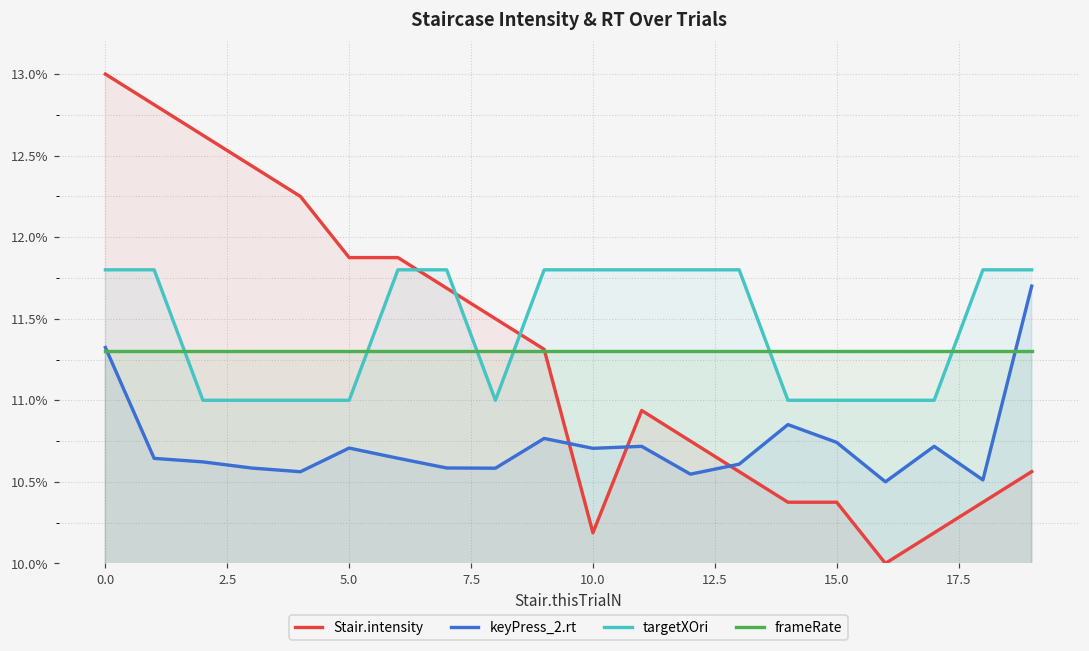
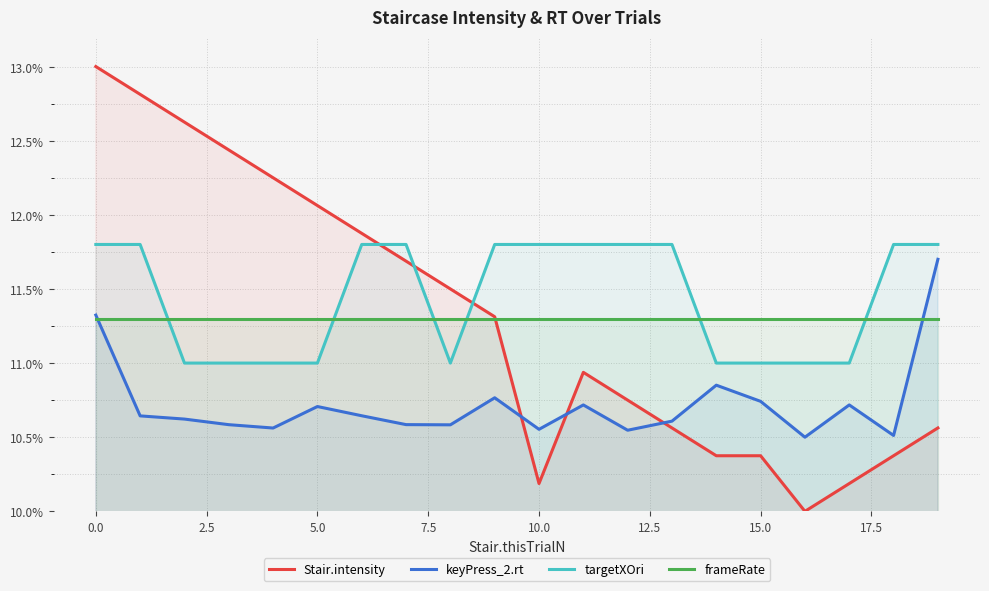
Stair.intensity, 5.0: 11.88% -> 12.06%
keyPress_2.rt, 10.0: 10.71% -> 10.55%
